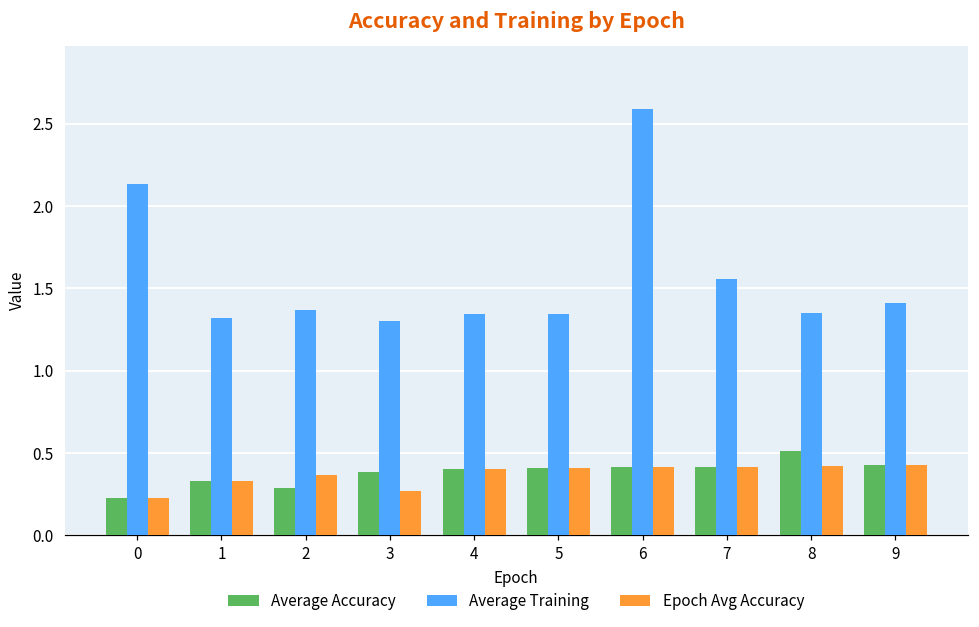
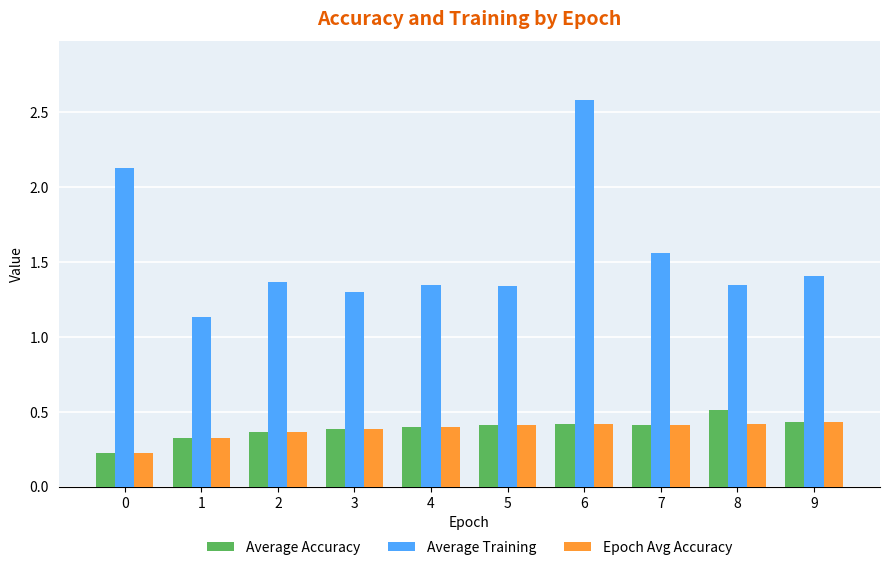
Average Training, 1: 1.32 -> 1.14
Average Accuracy, 2: 0.29 -> 0.37
Epoch Avg Accuracy, 3: 0.27 -> 0.39
